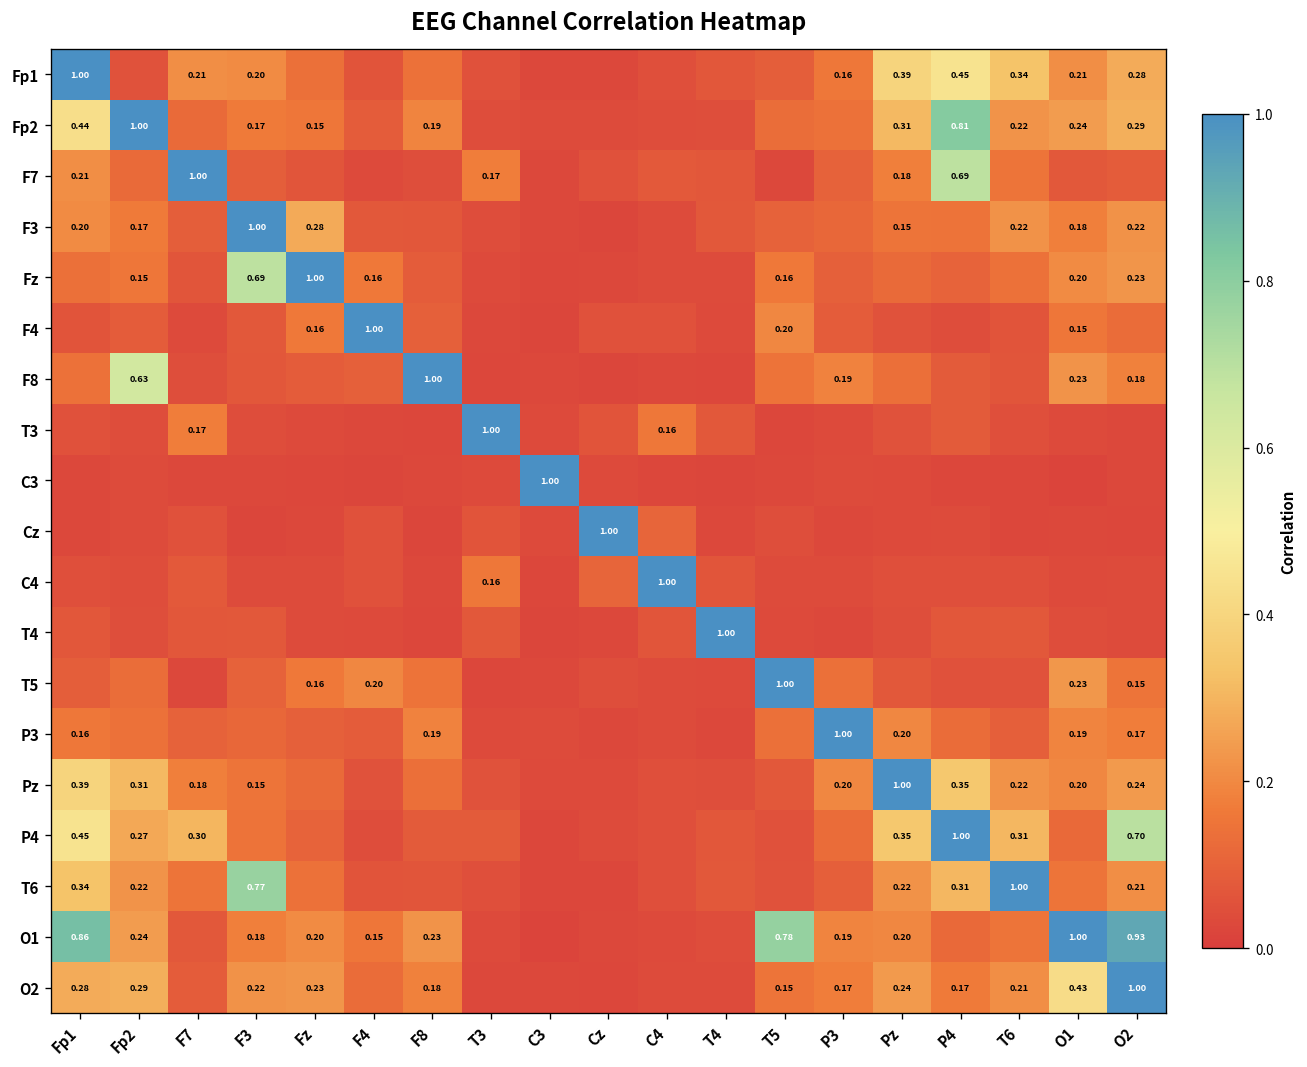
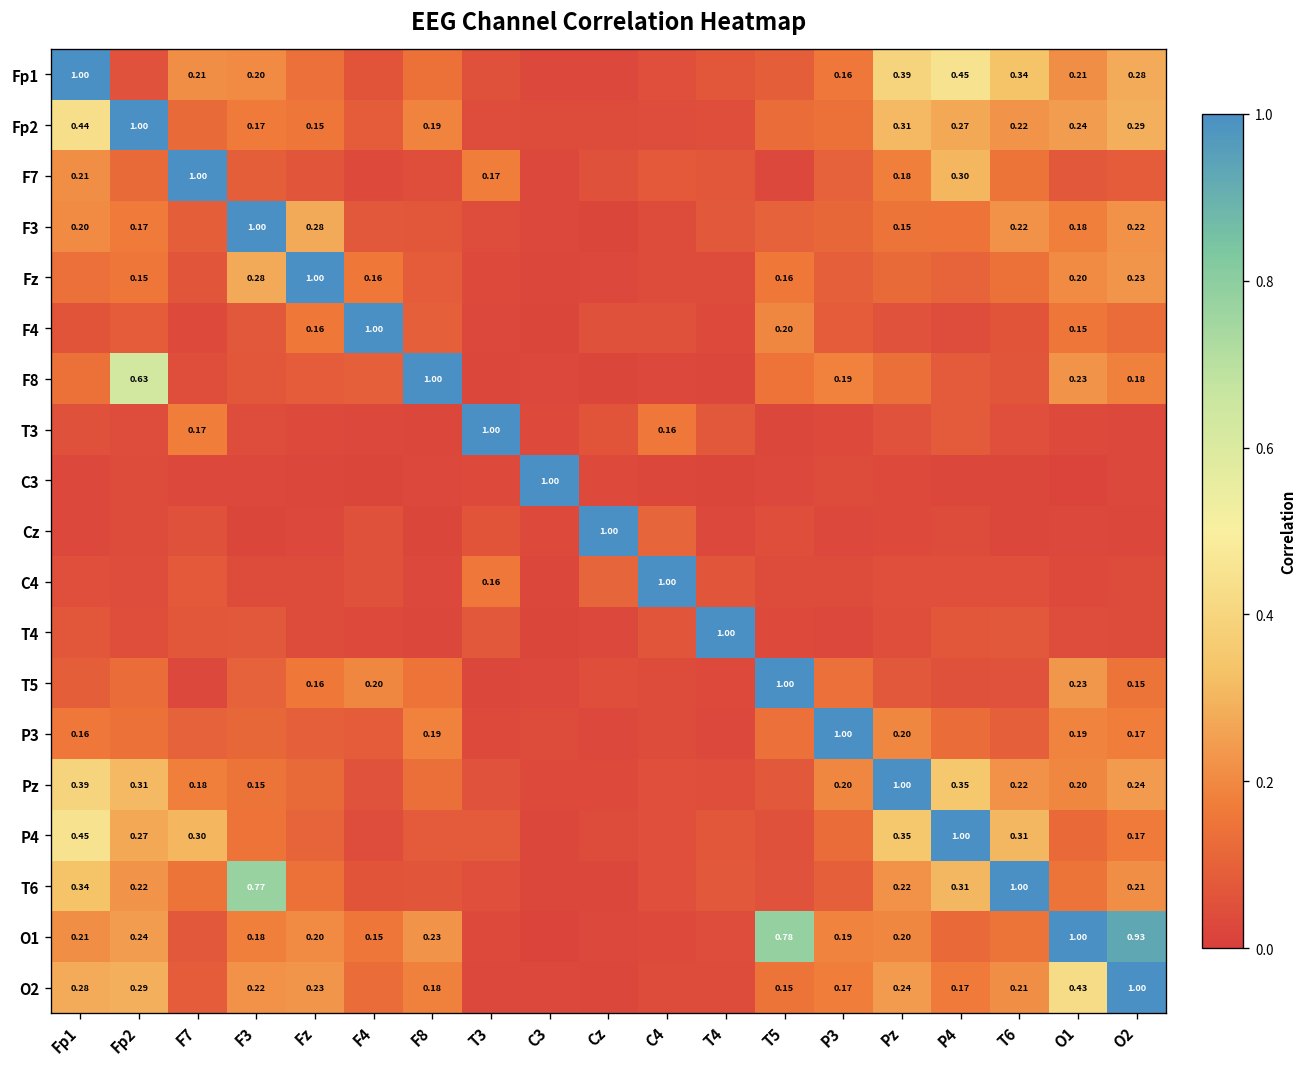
Fp2, P4: 0.81 -> 0.27
F7, P4: 0.69 -> 0.30
Fz, F3: 0.69 -> 0.28
P4, O2: 0.70 -> 0.17
O1, Fp1: 0.86 -> 0.21
